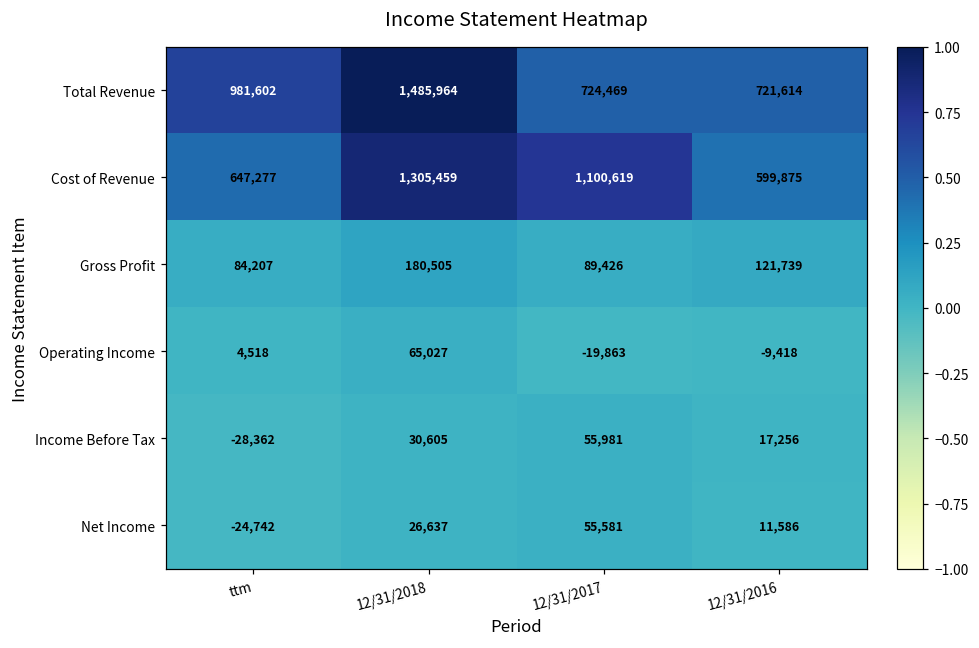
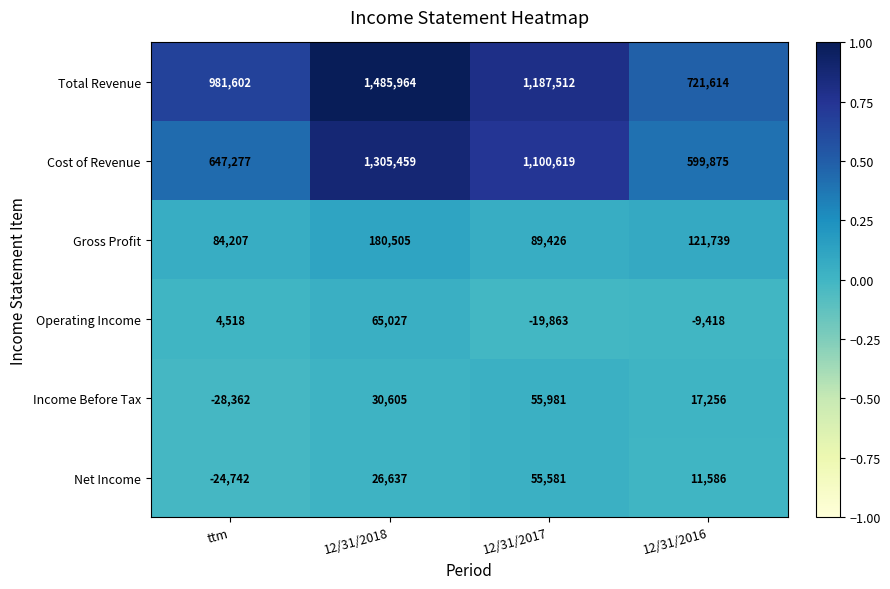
Total Revenue, 12/31/2017: 724,469 -> 1,187,512
